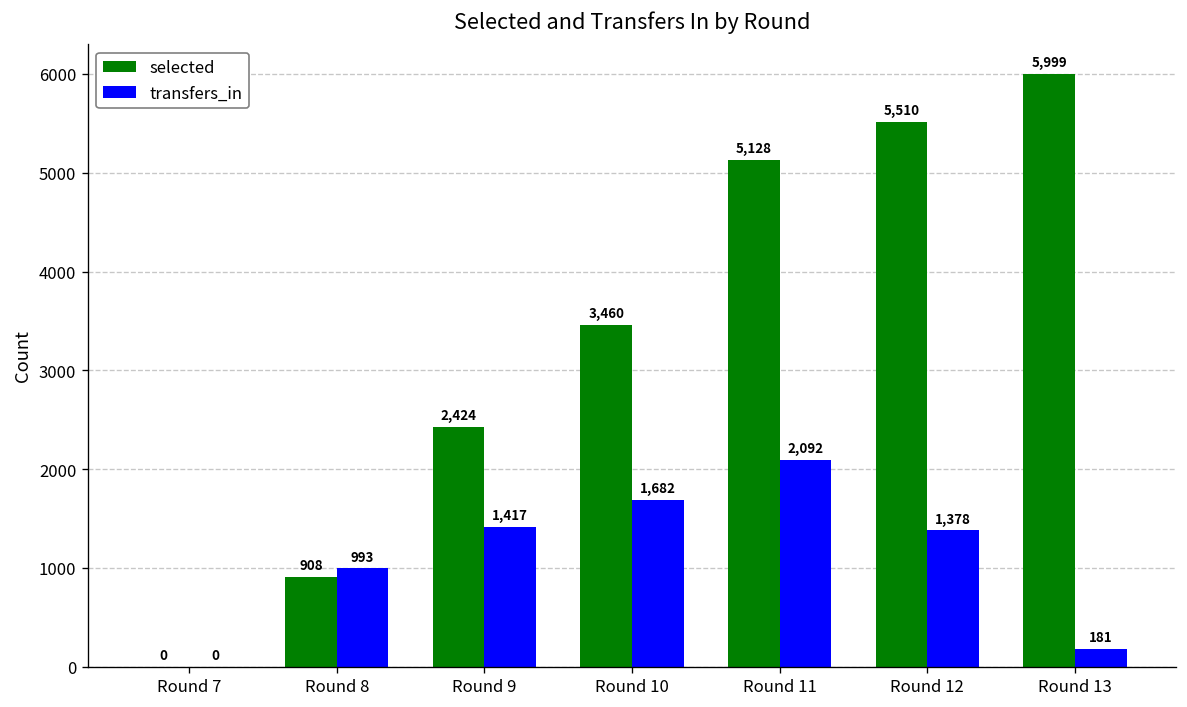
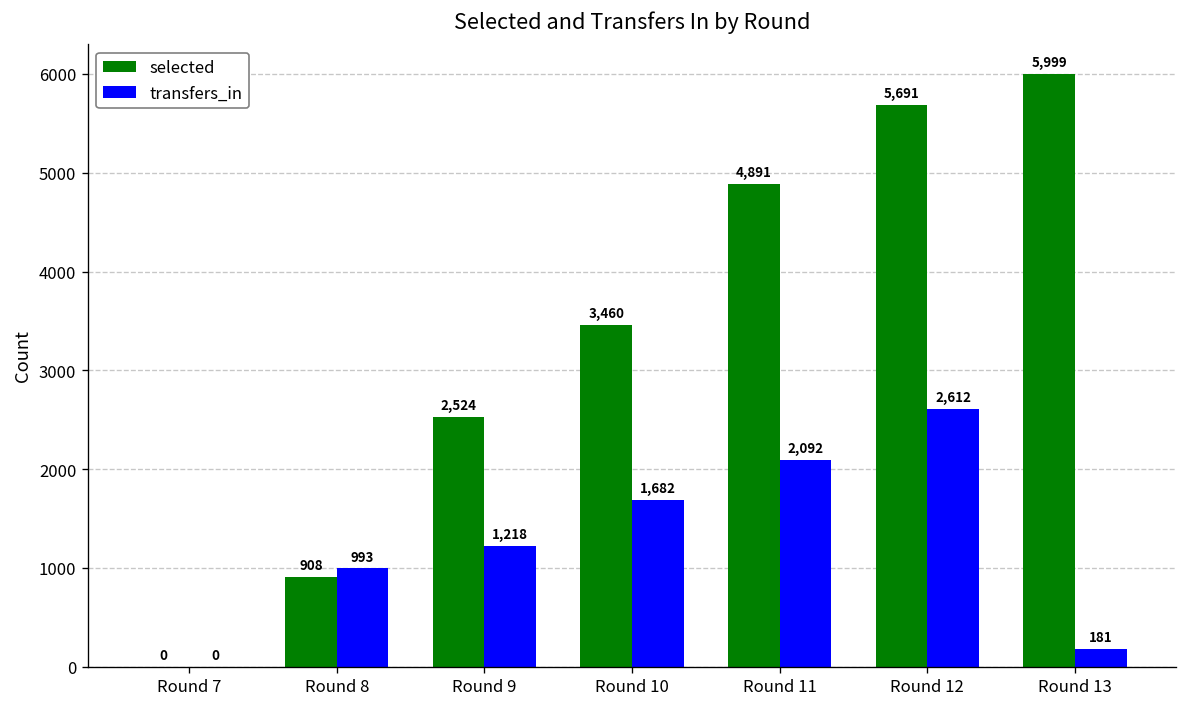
selected, Round 9: 2,424 -> 2,524
transfers_in, Round 9: 1,417 -> 1,218
selected, Round 11: 5,128 -> 4,891
selected, Round 12: 5,510 -> 5,691
transfers_in, Round 12: 1,378 -> 2,612
